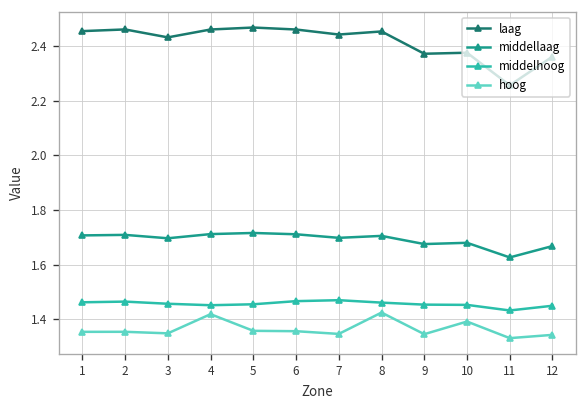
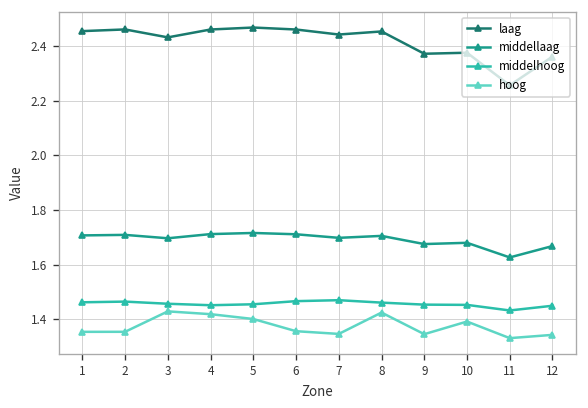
hoog, 3: 1.35 -> 1.43
hoog, 5: 1.36 -> 1.40
